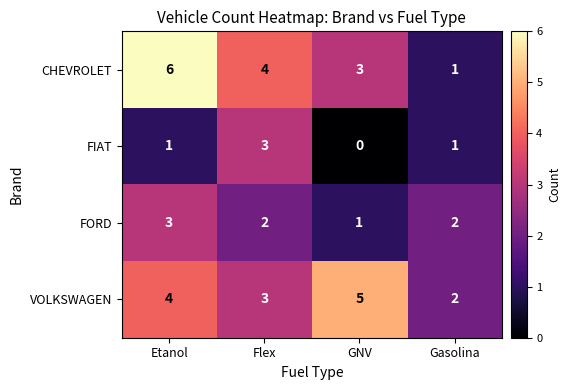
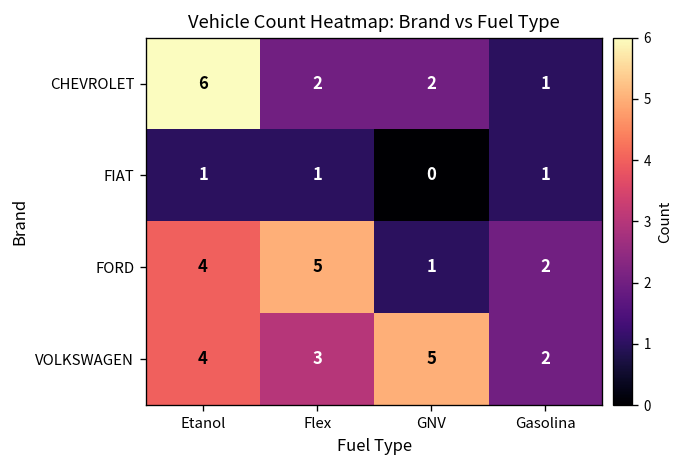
CHEVROLET, Flex: 4 -> 2
CHEVROLET, GNV: 3 -> 2
FIAT, Flex: 3 -> 1
FORD, Etanol: 3 -> 4
FORD, Flex: 2 -> 5
